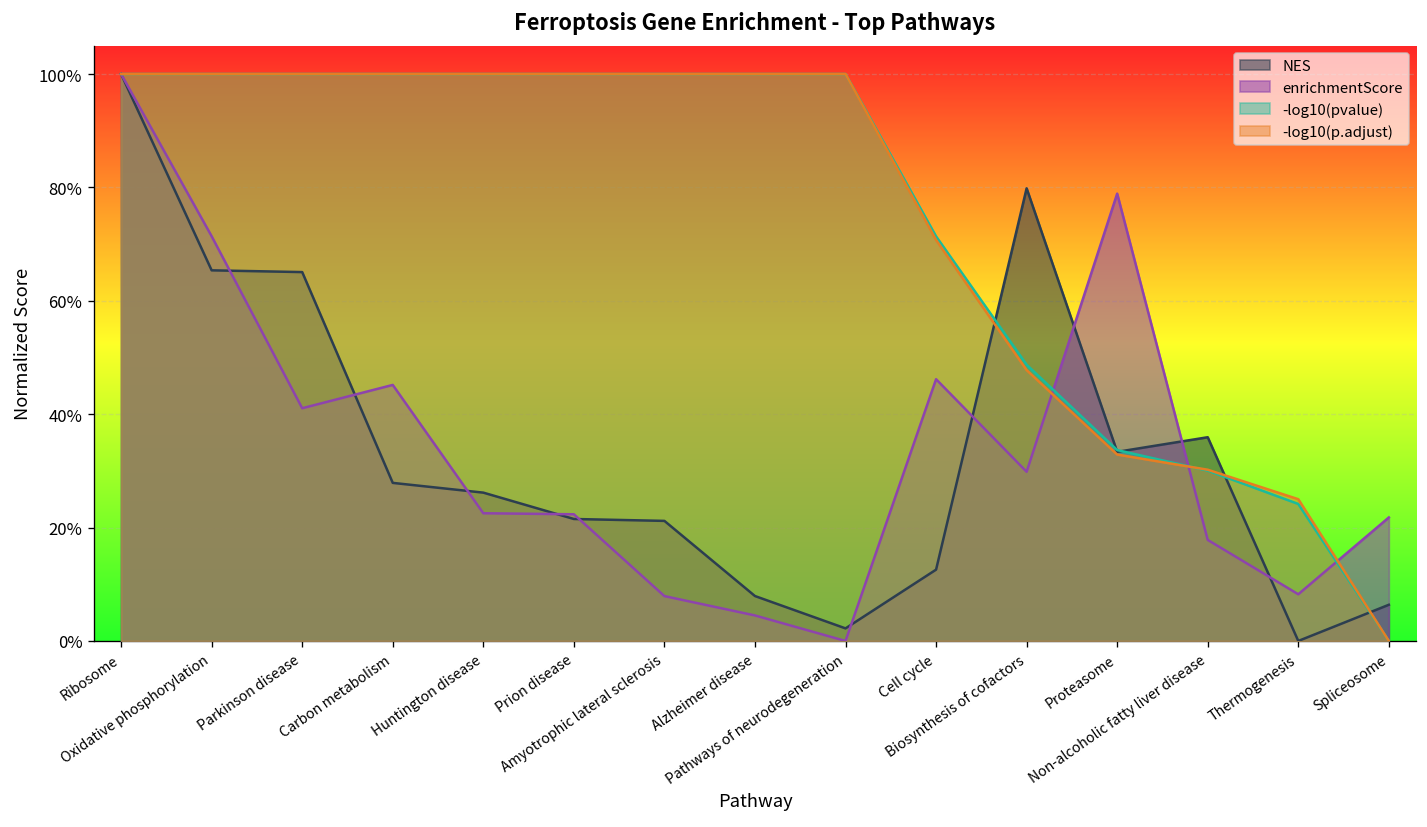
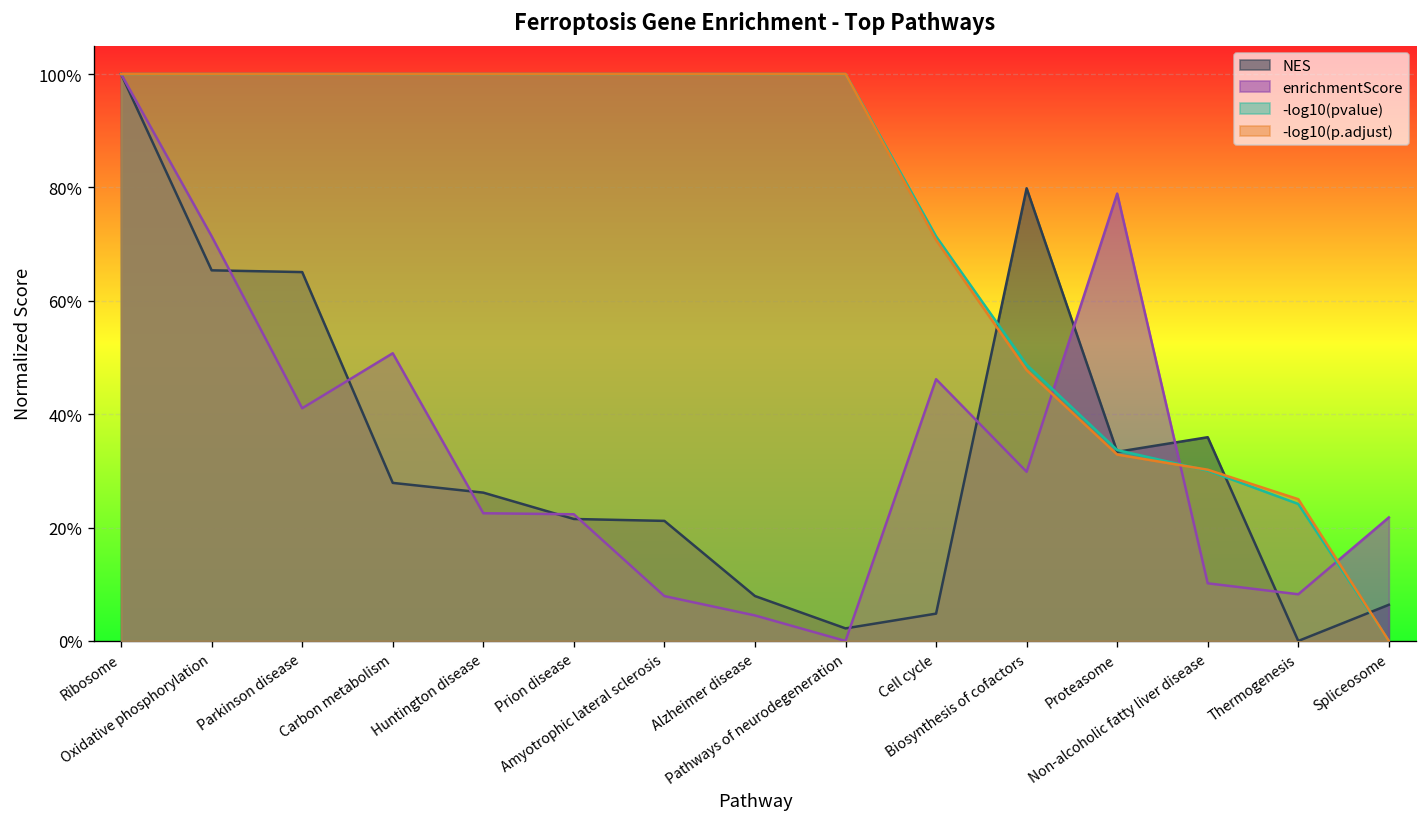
enrichmentScore, Carbon metabolism: 45% -> 51%
NES, Cell cycle: 13% -> 5%
enrichmentScore, Non-alcoholic fatty liver disease: 18% -> 10%
